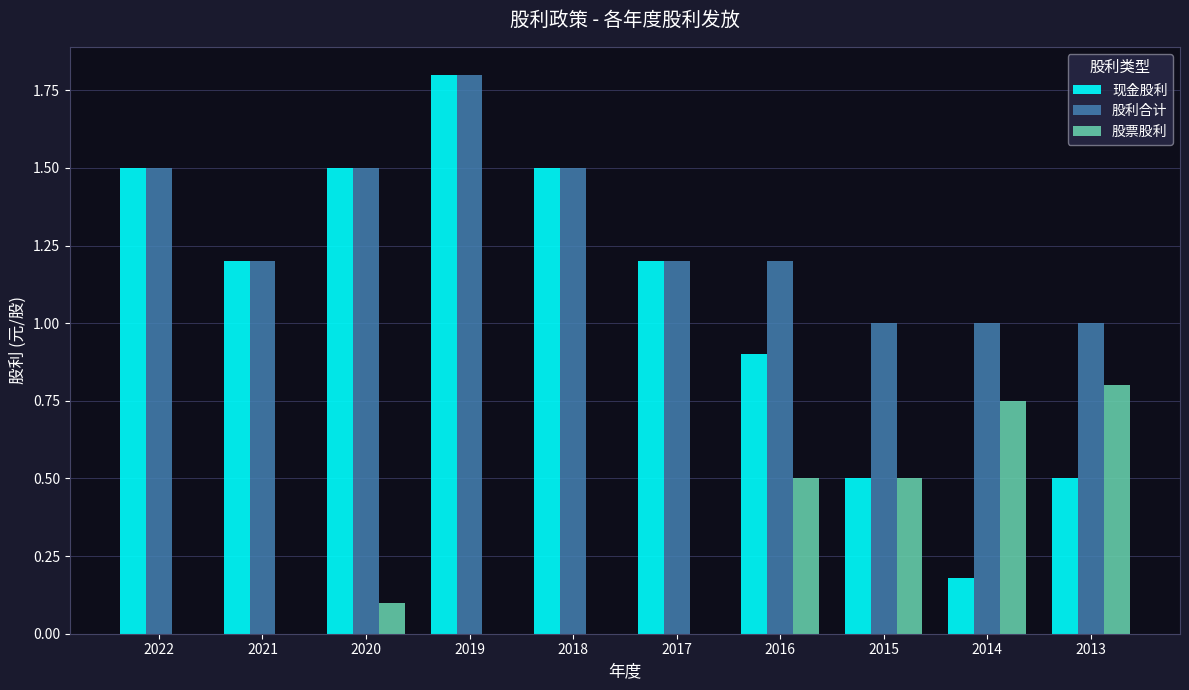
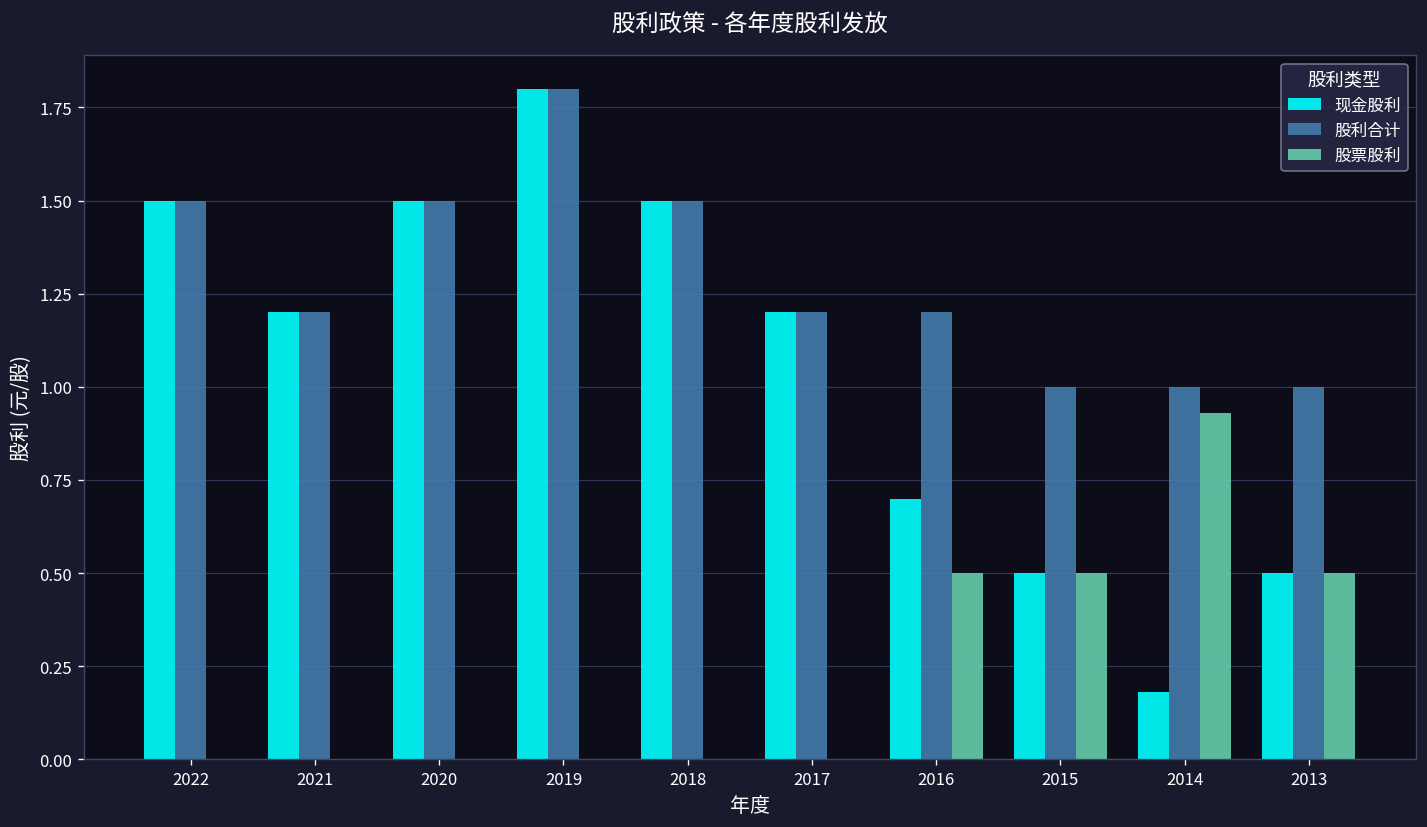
股票股利, 2020: 0.1 -> 0.0
现金股利, 2016: 0.9 -> 0.7
股票股利, 2014: 0.75 -> 0.93
股票股利, 2013: 0.8 -> 0.5
